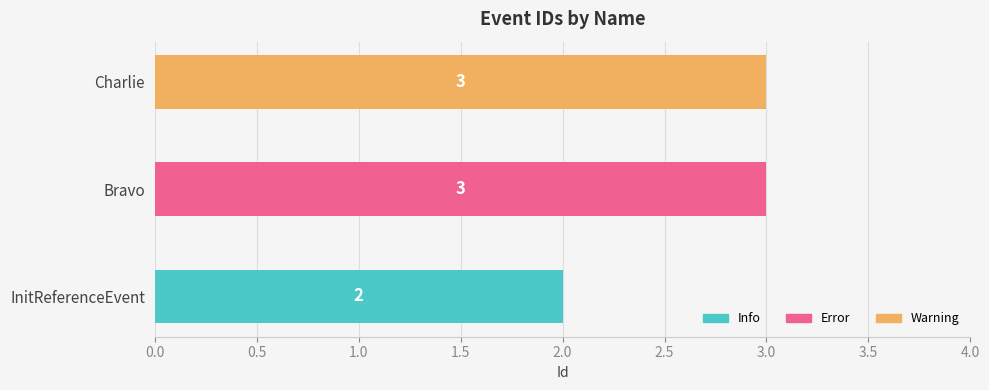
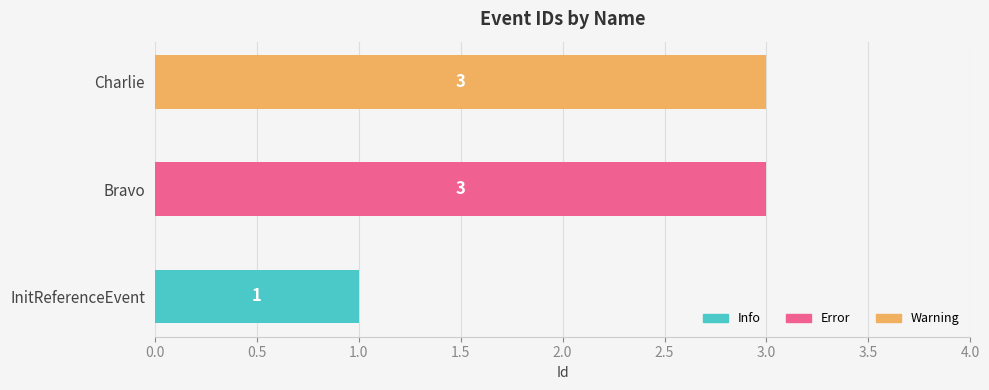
InitReferenceEvent: 2 -> 1
